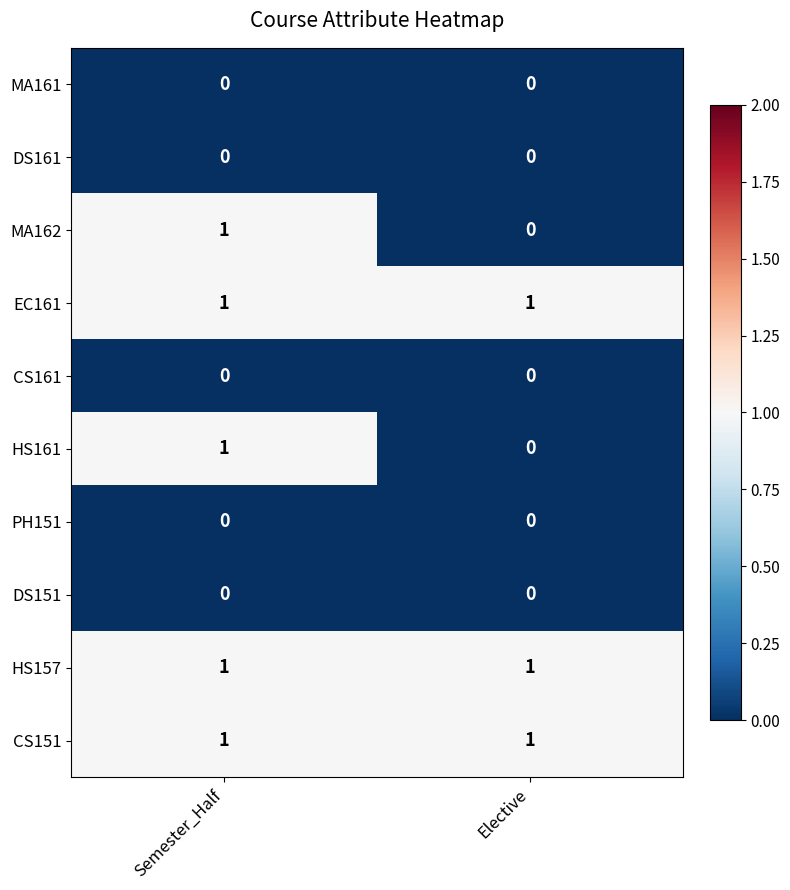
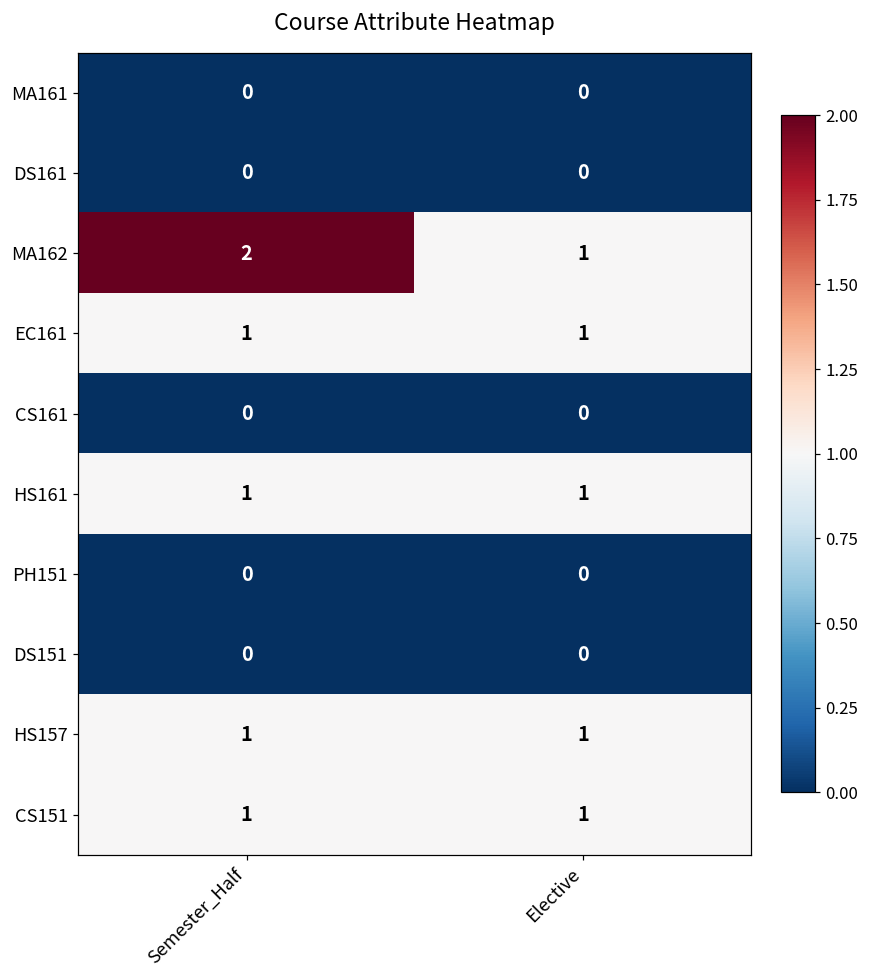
MA162, Semester_Half: 1 -> 2
MA162, Elective: 0 -> 1
HS161, Elective: 0 -> 1
